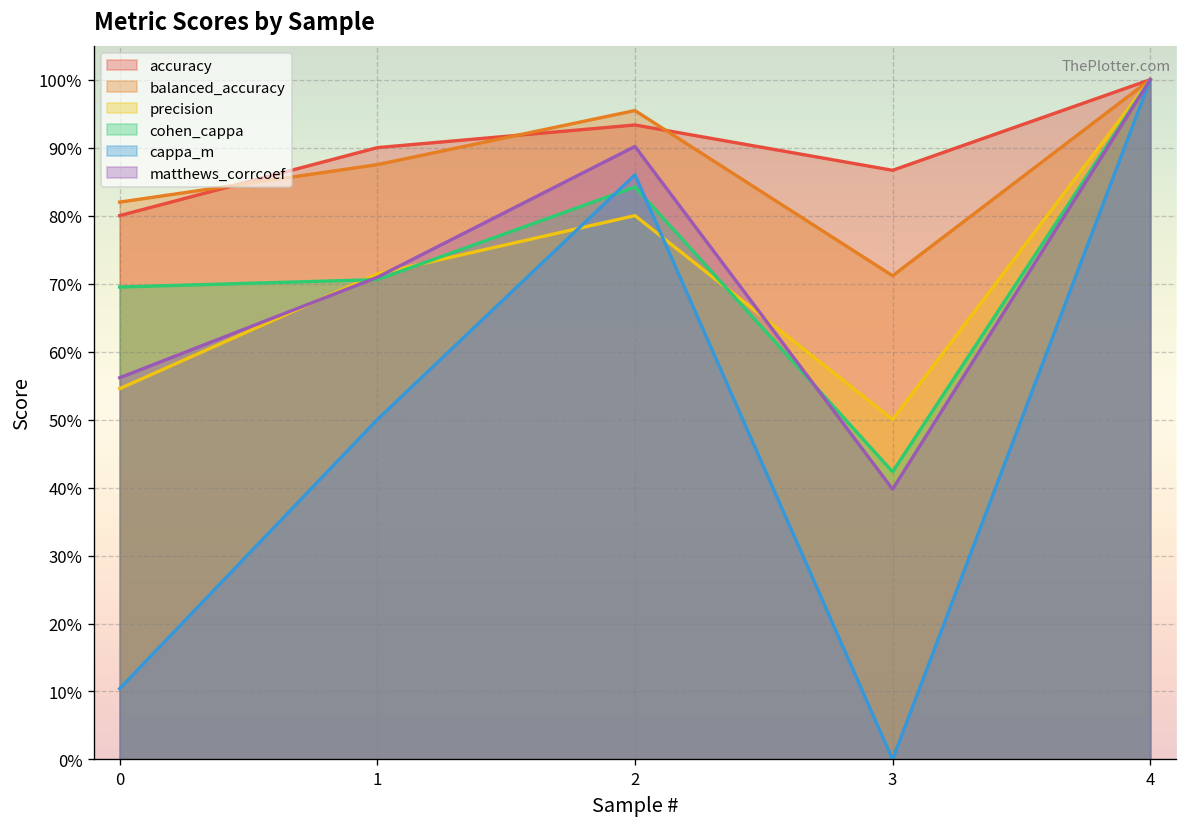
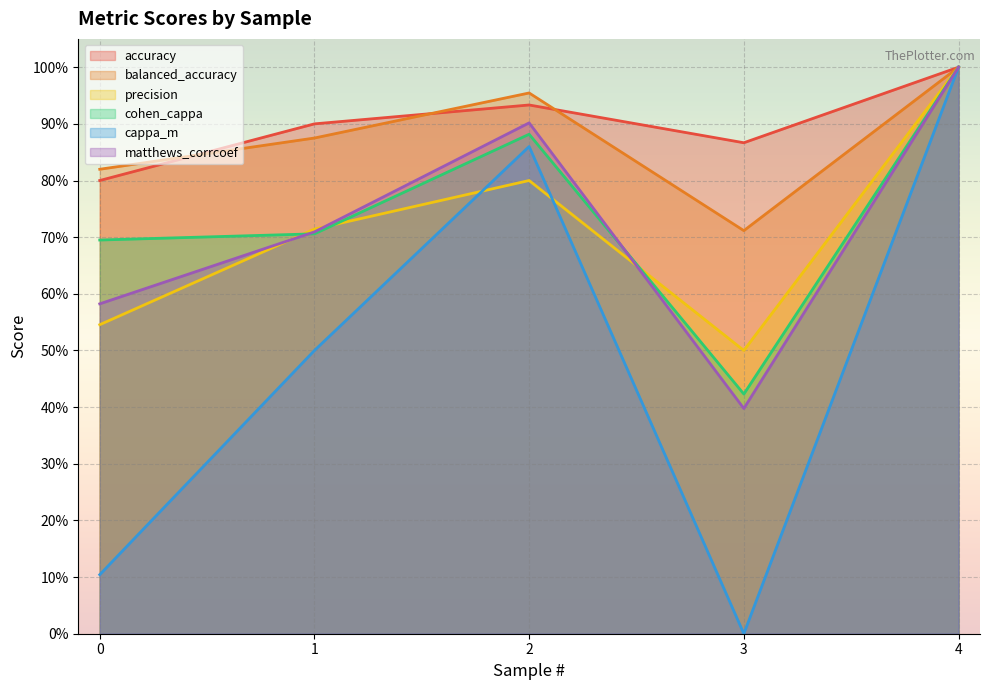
matthews_corrcoef, 0: 56% -> 58%
cohen_cappa, 2: 84% -> 88%
